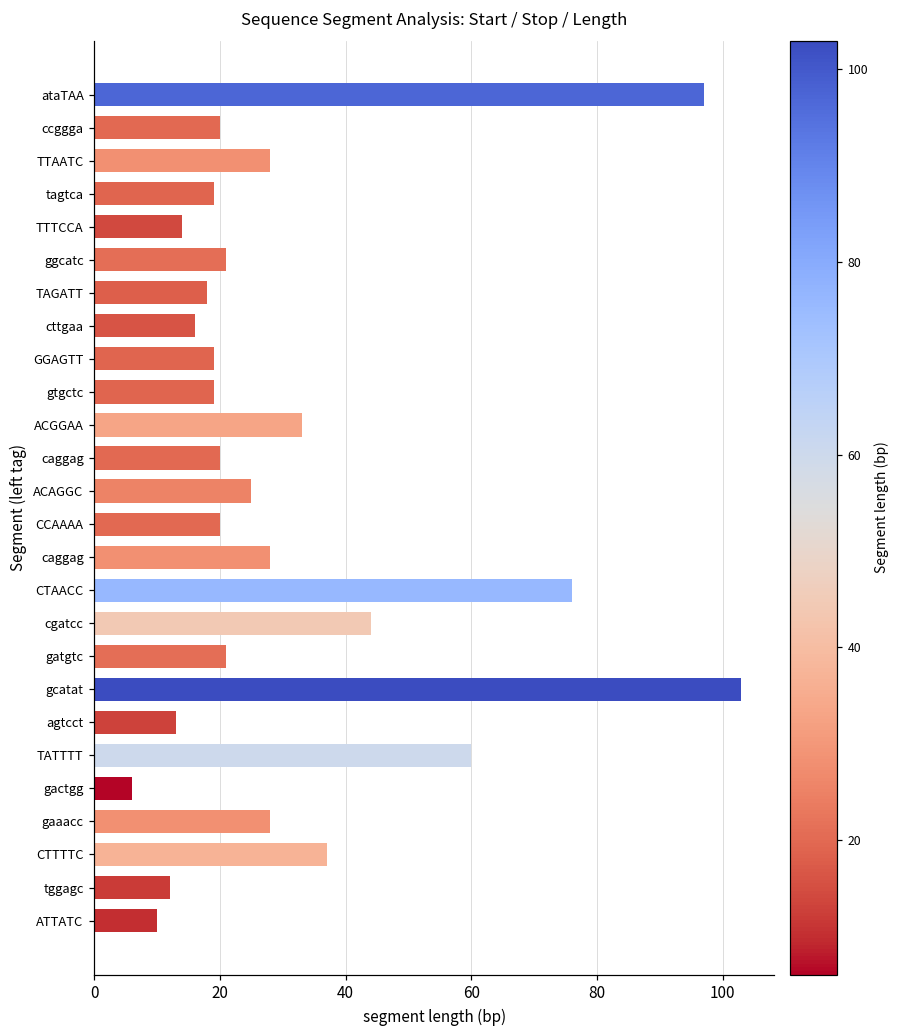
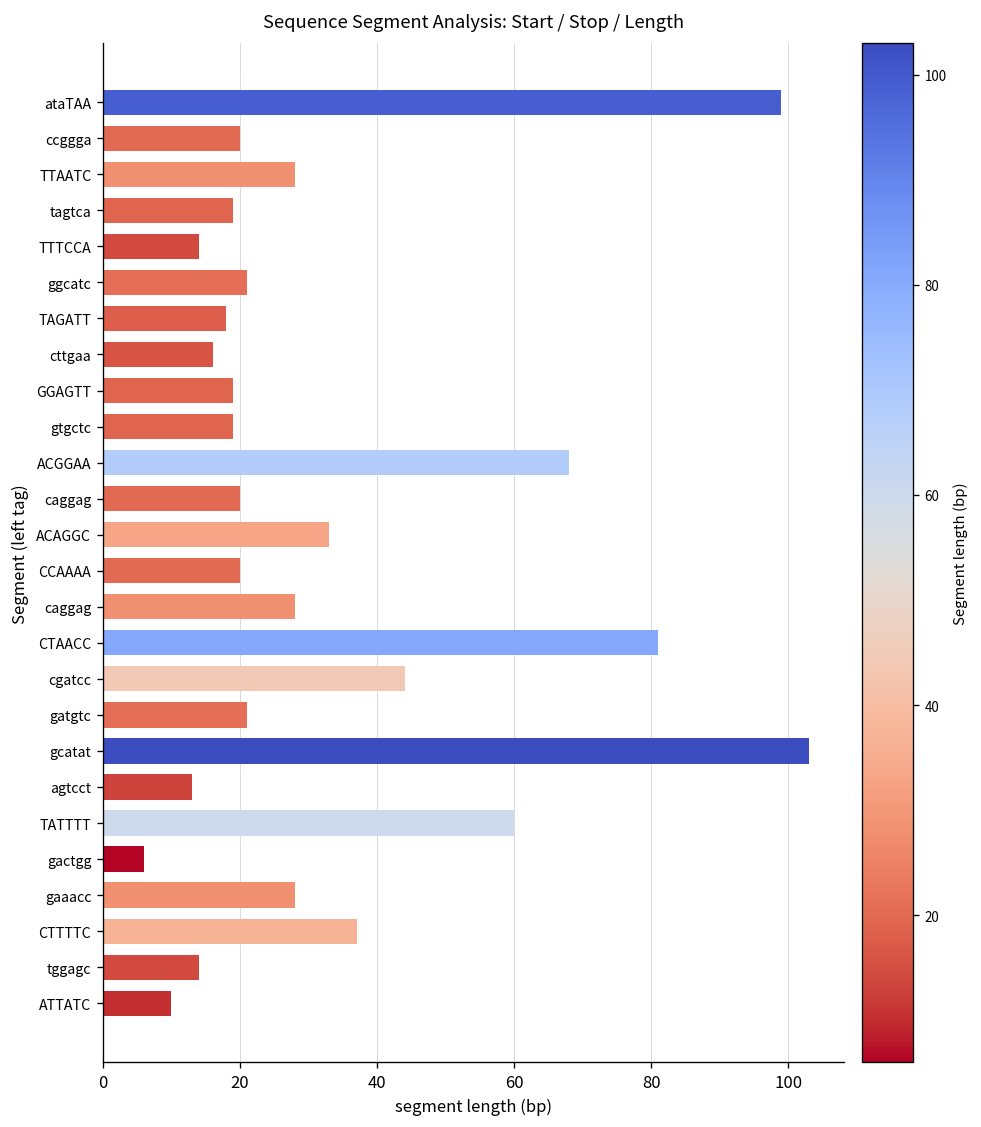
ataTAA: 97 -> 99
ACGGAA: 33 -> 68
ACAGGC: 25 -> 33
CTAACC: 76 -> 81
tggagc: 12 -> 14
